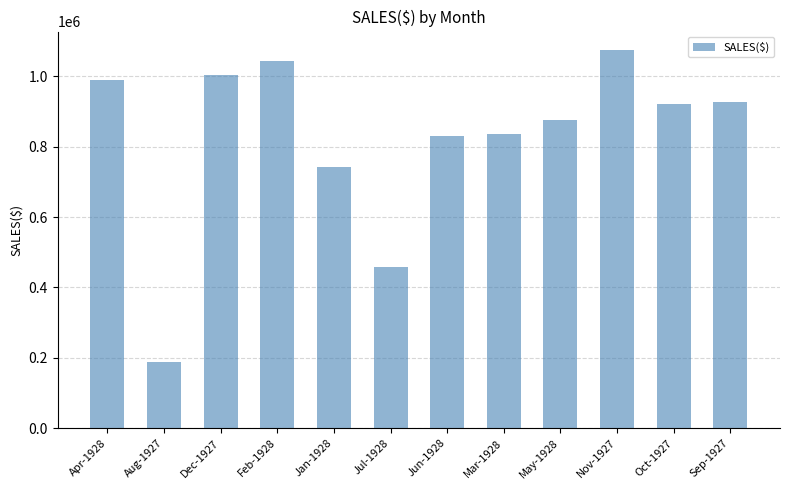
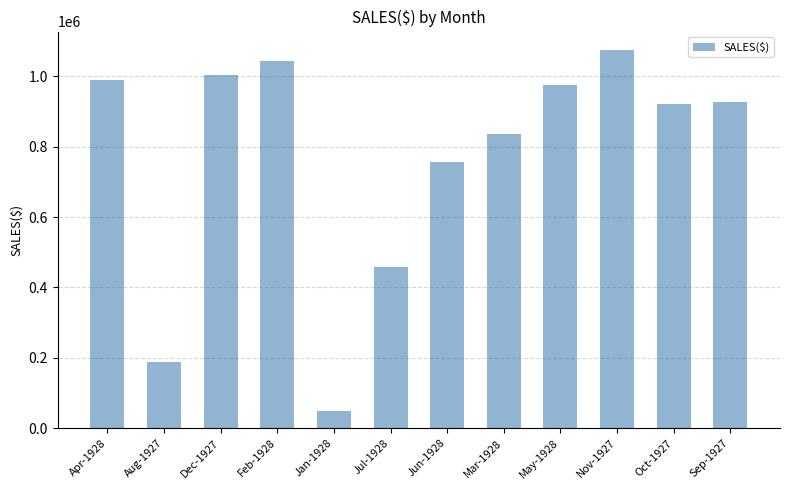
Jan-1928: 740000 -> 50000
Jun-1928: 830000 -> 760000
May-1928: 880000 -> 980000
